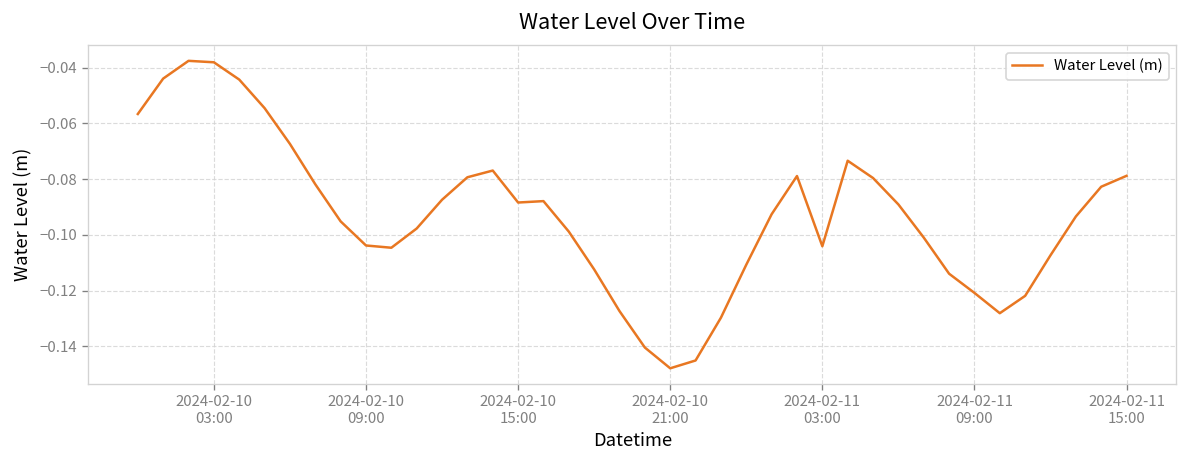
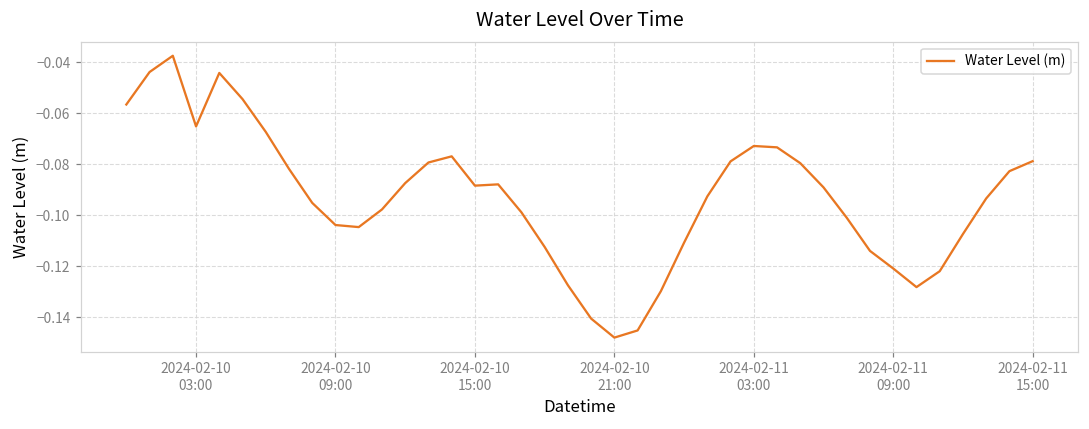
2024-02-10 03:00: -0.038 -> -0.065
2024-02-11 03:00: -0.104 -> -0.073
